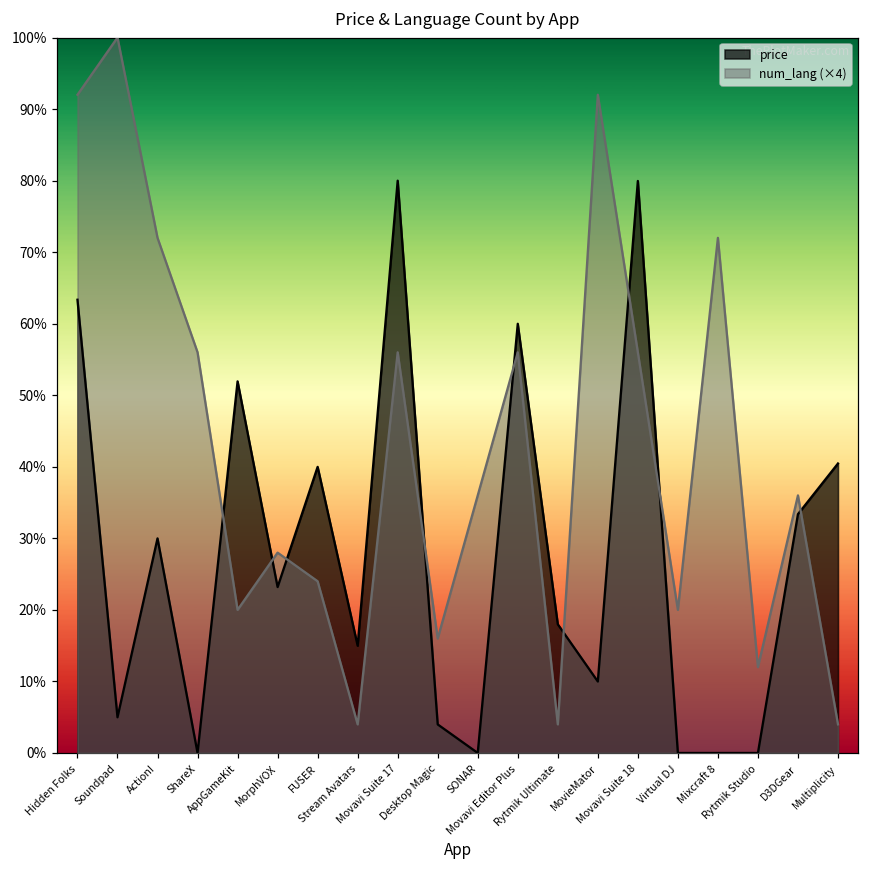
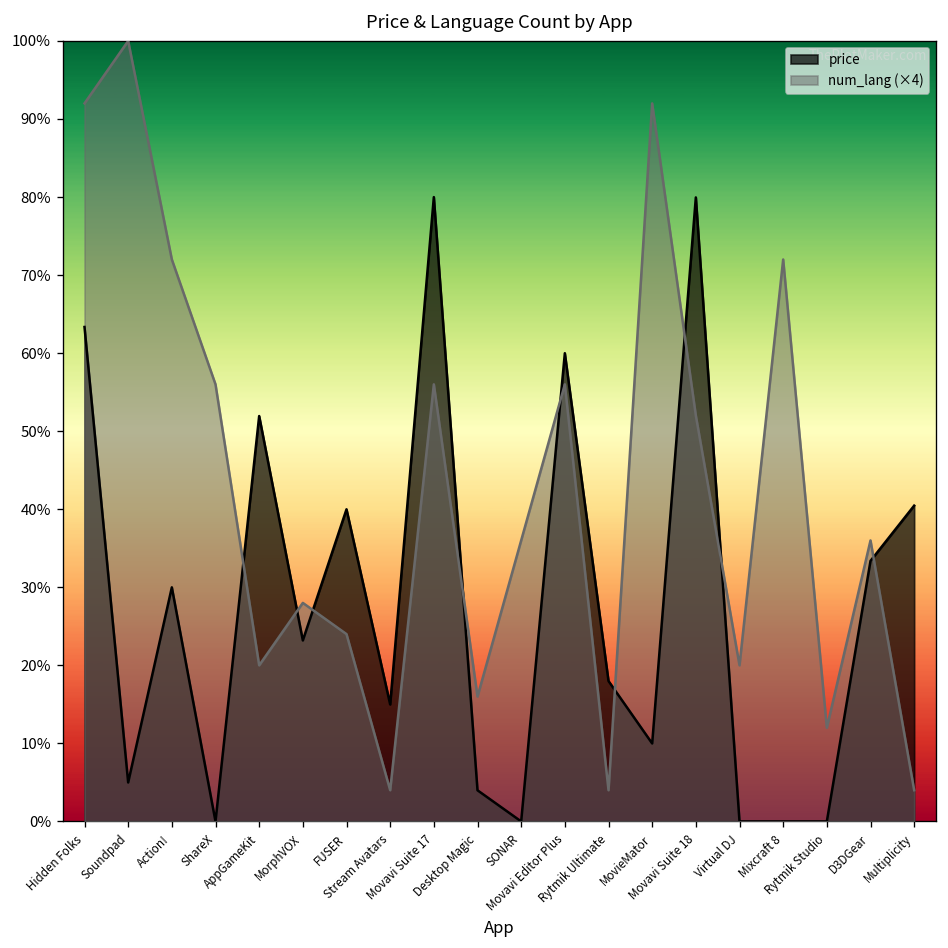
num_lang (×4), Movavi Suite 18: 56% -> 52%
